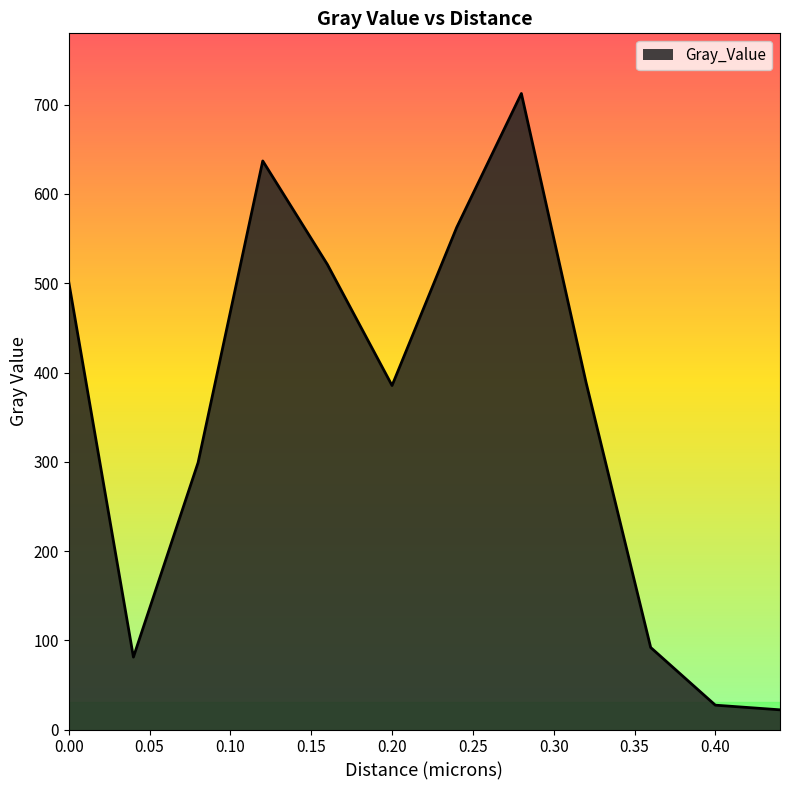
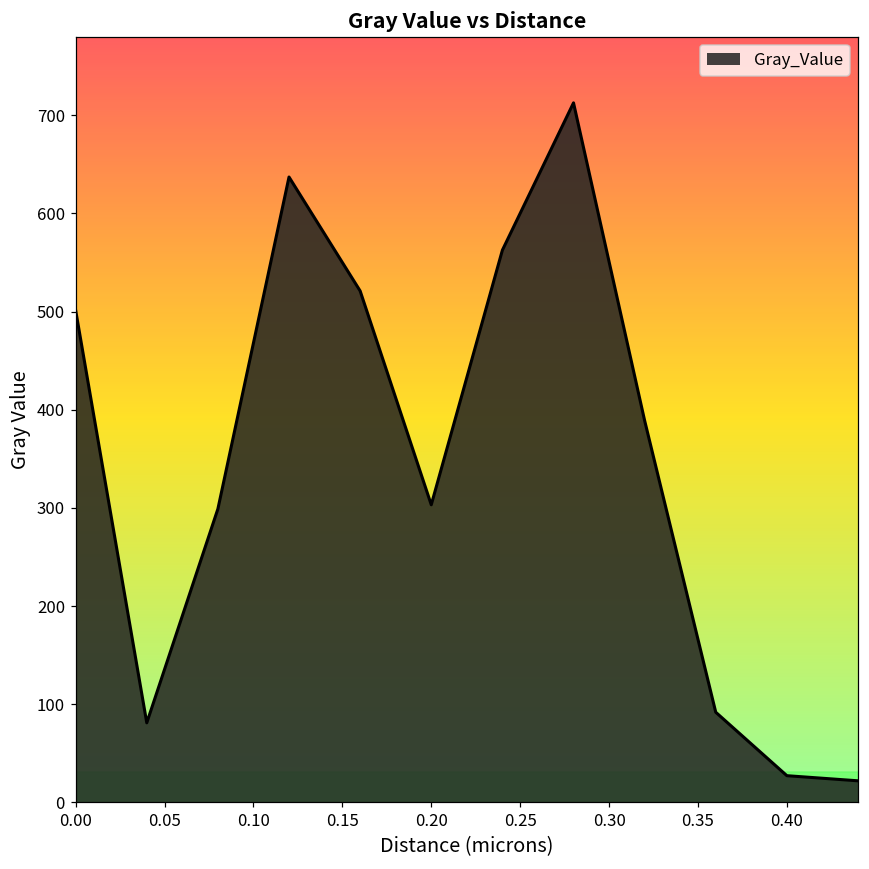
0.20: 390 -> 300
